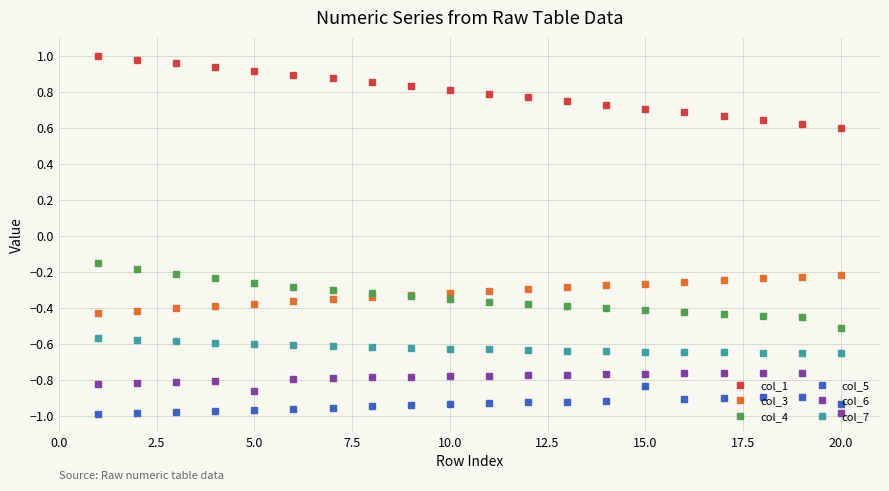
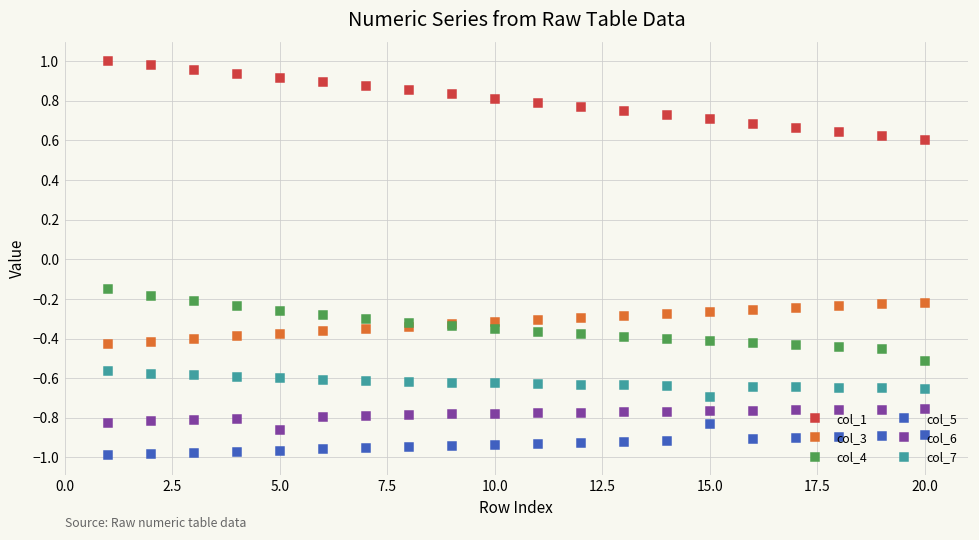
col_7, 15.0: -0.64 -> -0.70
col_5, 20.0: -0.93 -> -0.89
col_6, 20.0: -0.98 -> -0.76
